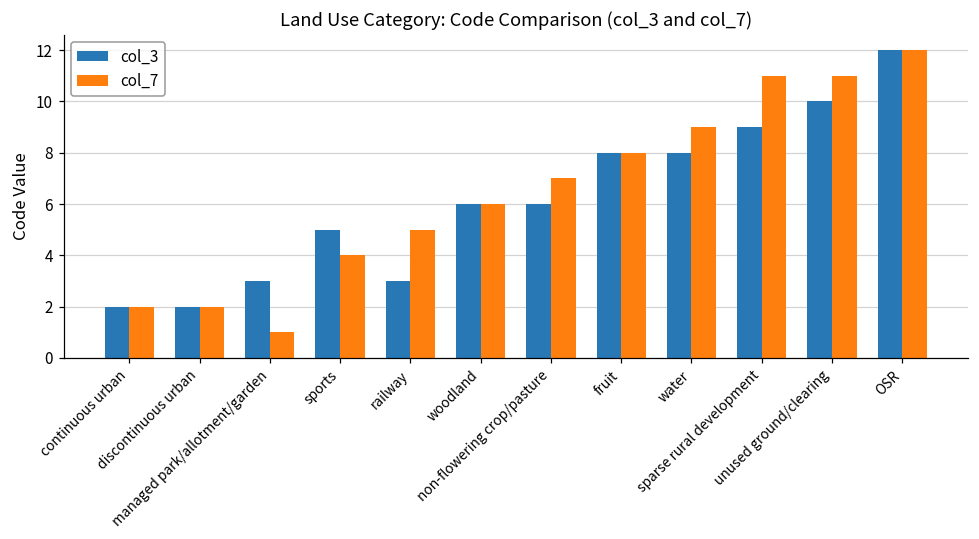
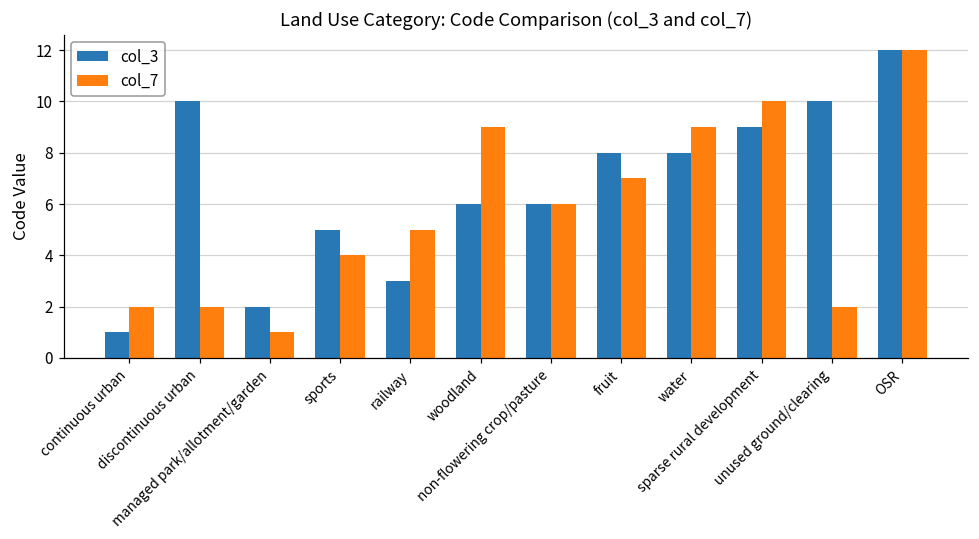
col_3, continuous urban: 2 -> 1
col_3, discontinuous urban: 2 -> 10
col_3, managed park/allotment/garden: 3 -> 2
col_7, woodland: 6 -> 9
col_7, non-flowering crop/pasture: 7 -> 6
col_7, fruit: 8 -> 7
col_7, sparse rural development: 11 -> 10
col_7, unused ground/clearing: 11 -> 2
